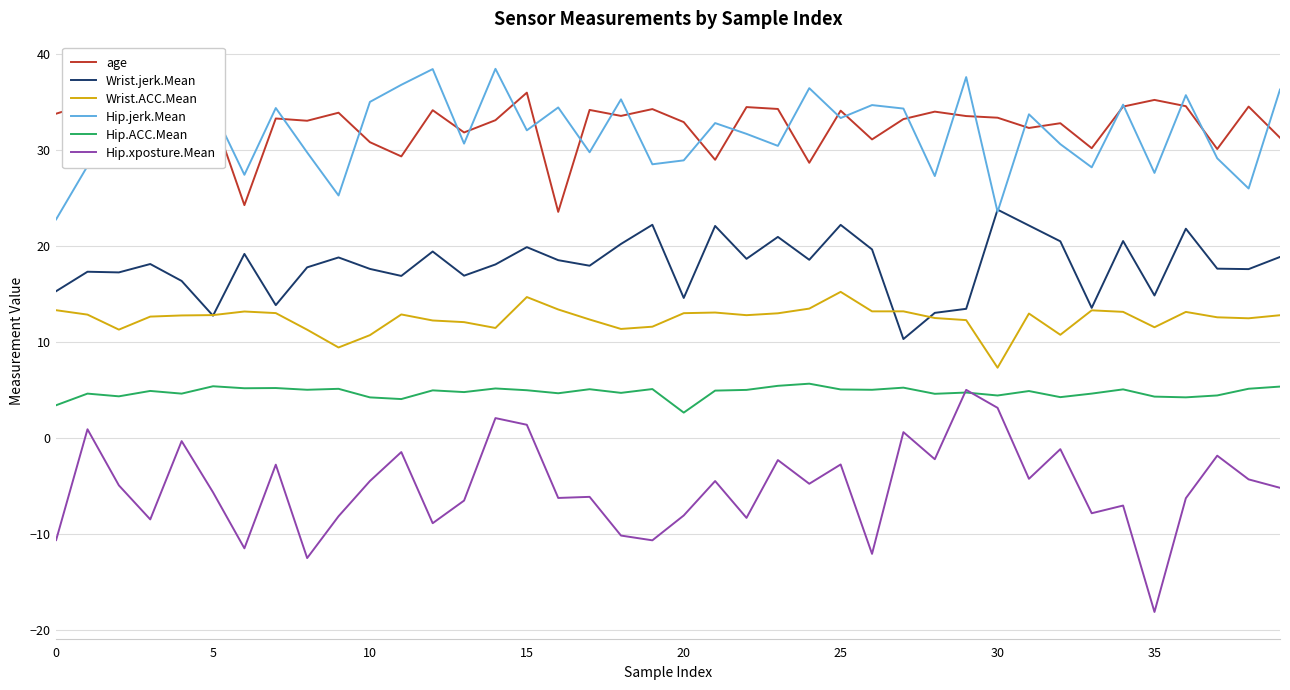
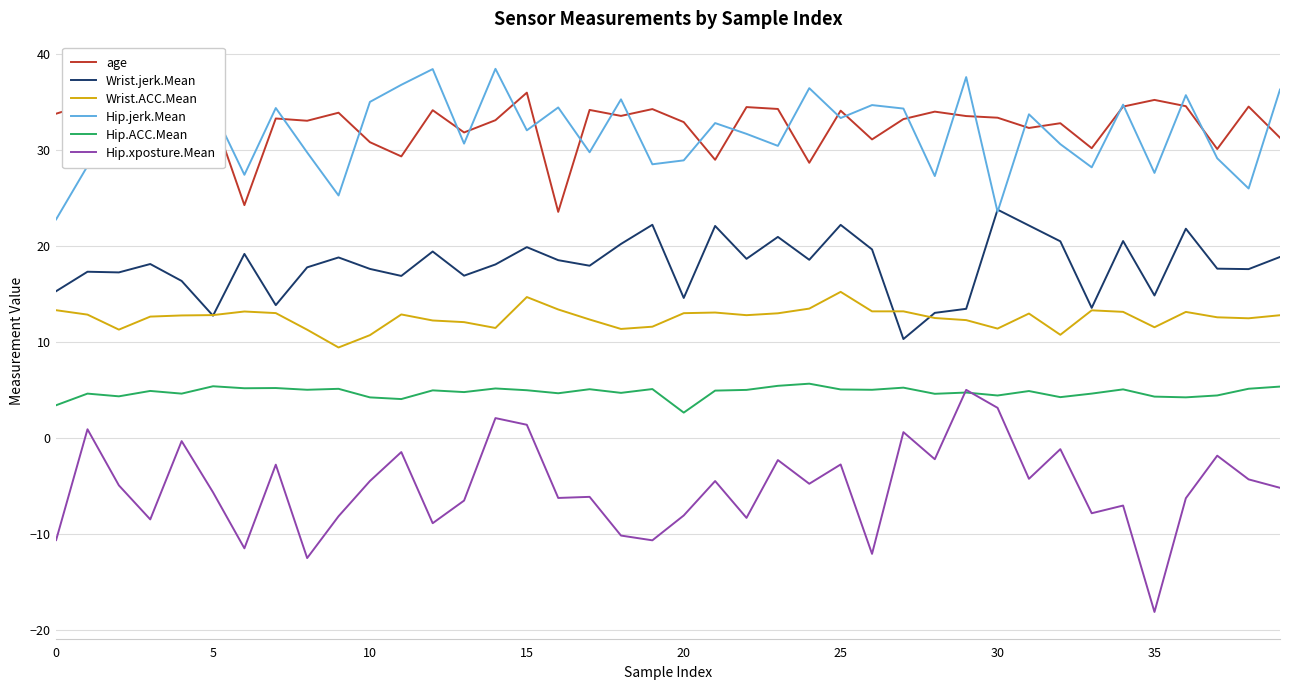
Wrist.ACC.Mean, 30: 7 -> 11
